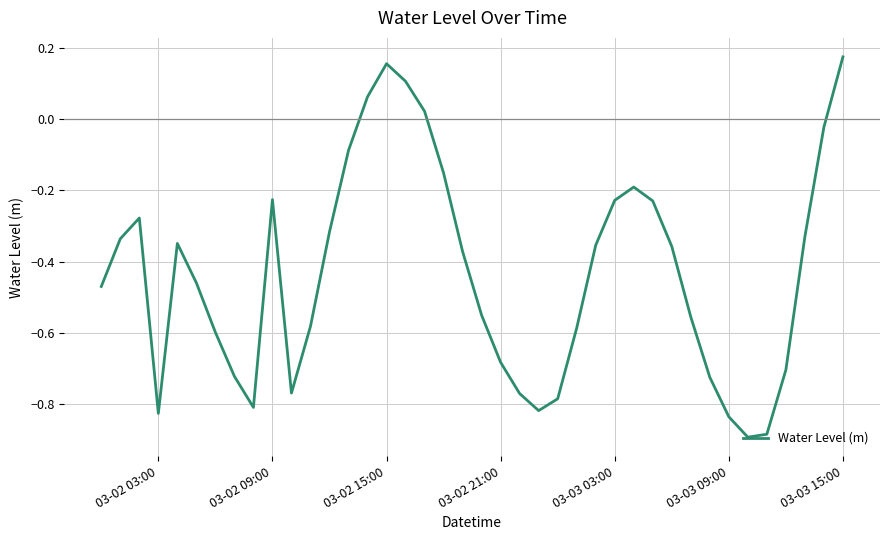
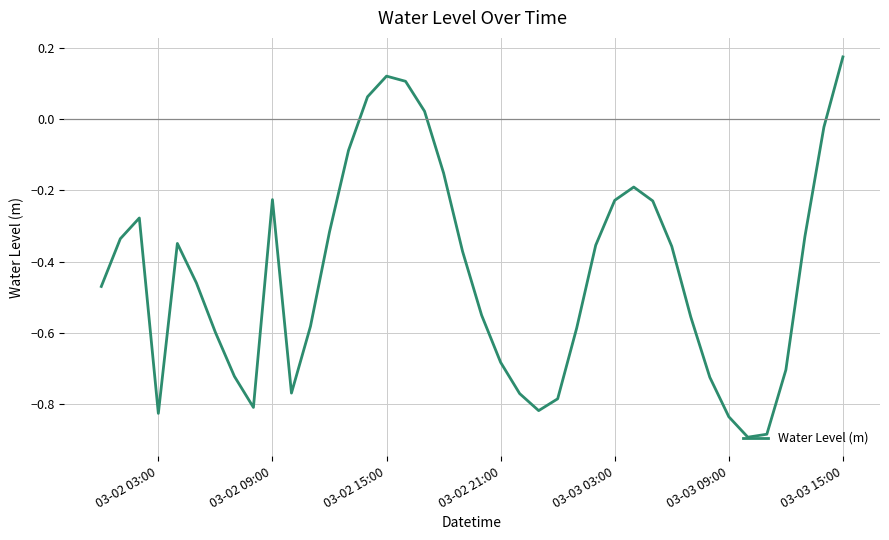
03-02 15:00: 0.16 -> 0.12
